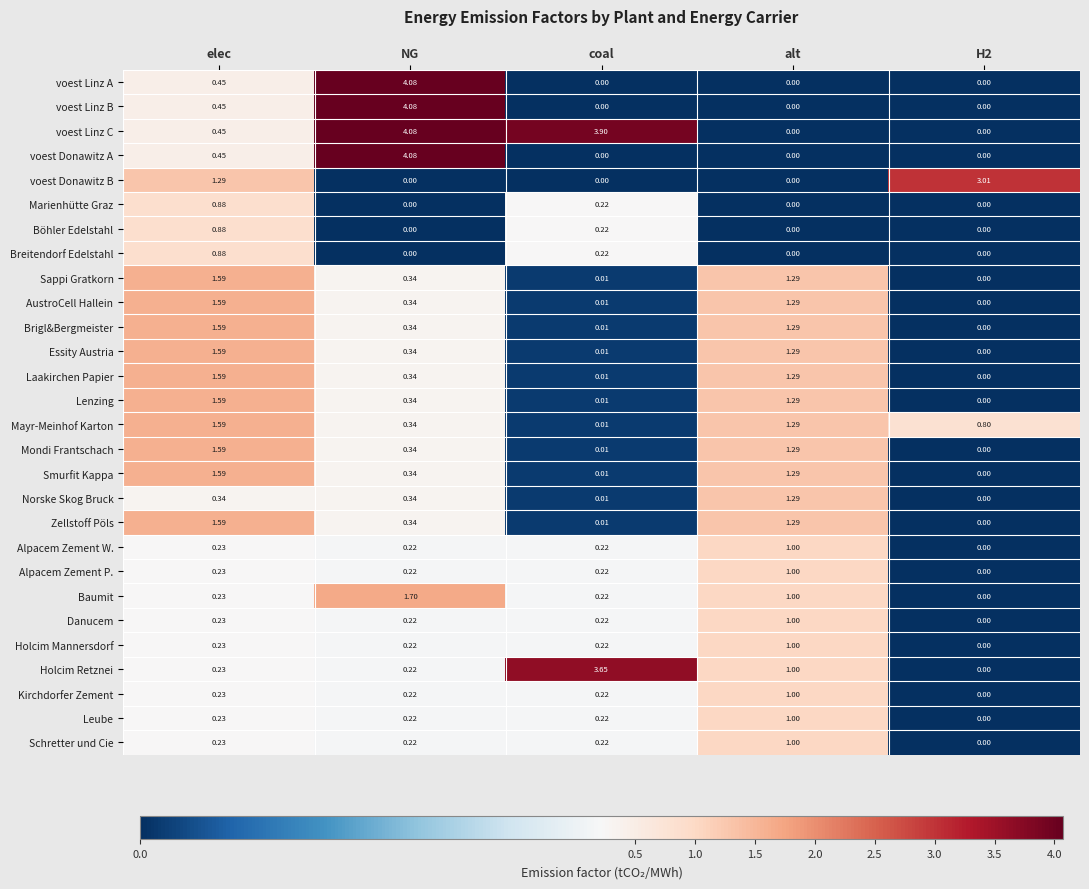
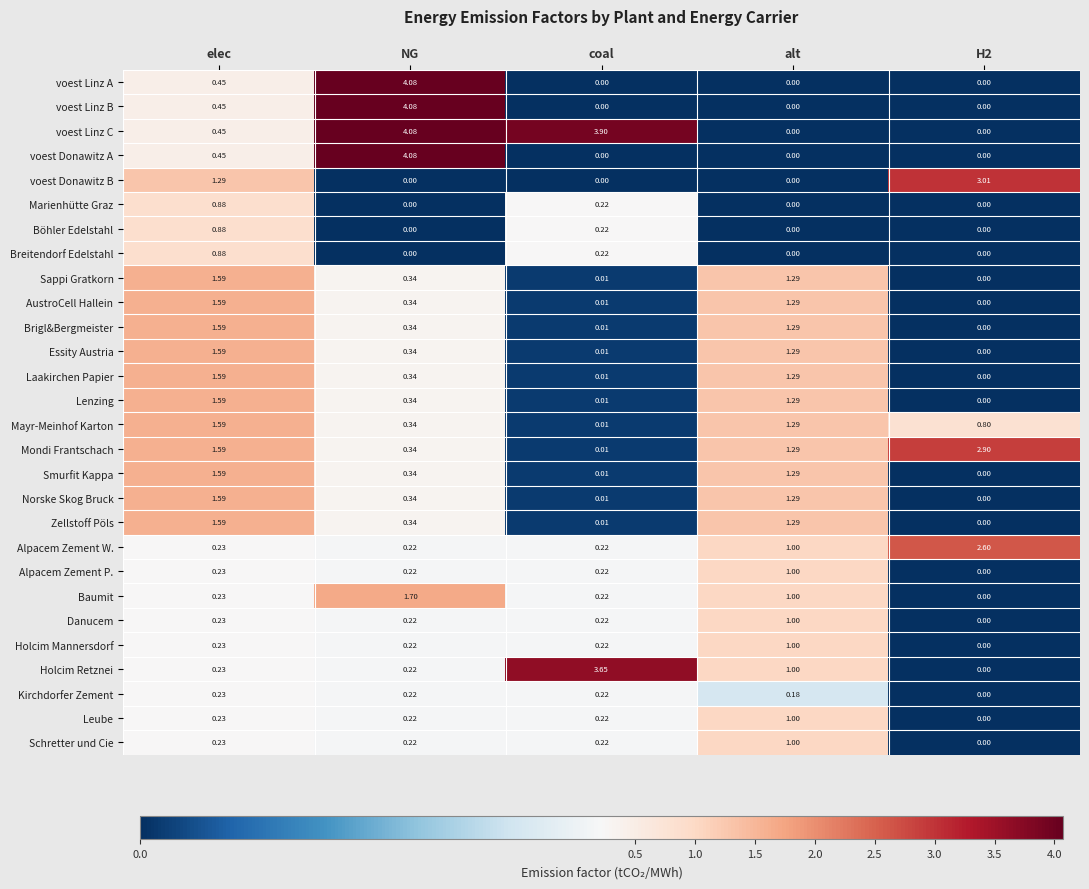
Mondi Frantschach, H2: 0.00 -> 2.90
Norske Skog Bruck, elec: 0.34 -> 1.59
Alpacem Zement W., H2: 0.00 -> 2.60
Kirchdorfer Zement, alt: 1.00 -> 0.18
